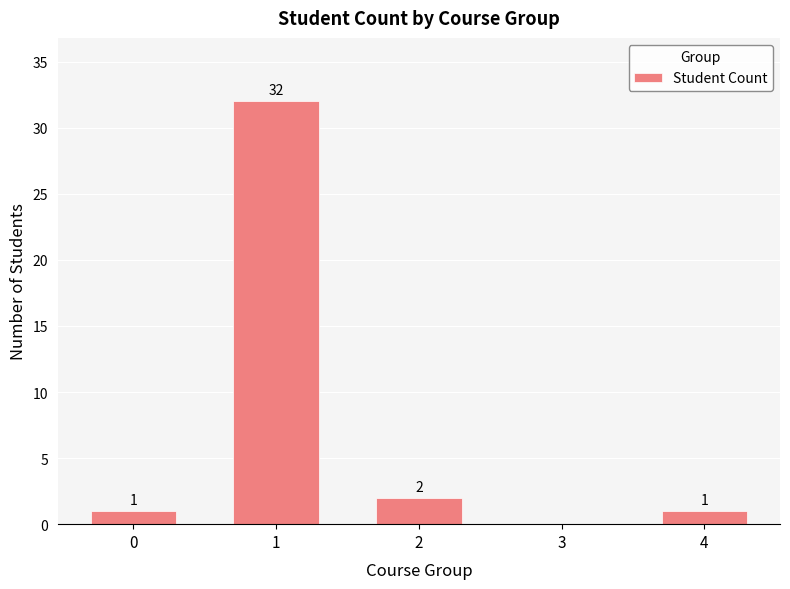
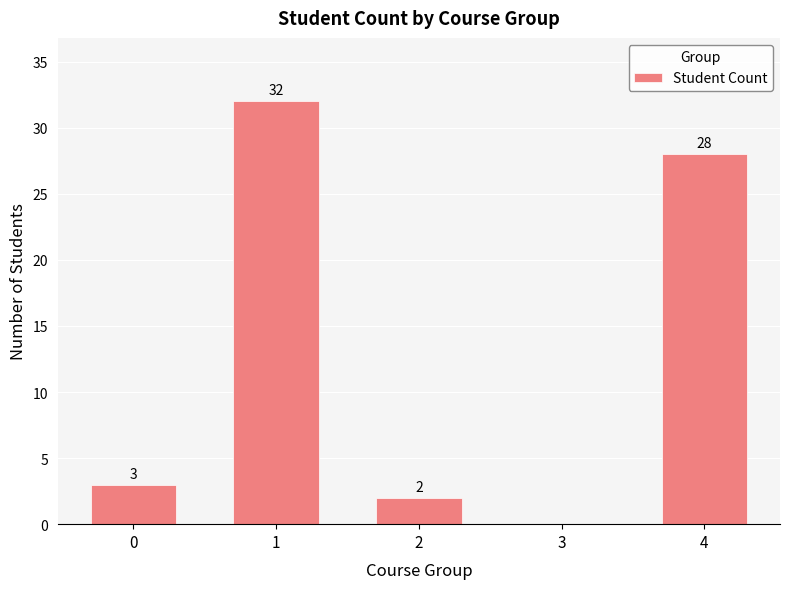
0: 1 -> 3
4: 1 -> 28
